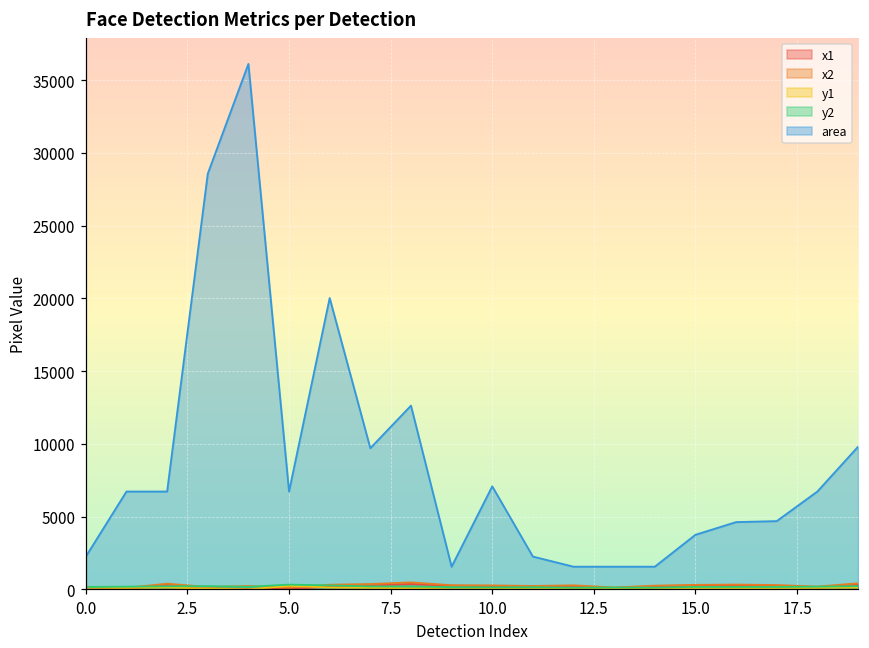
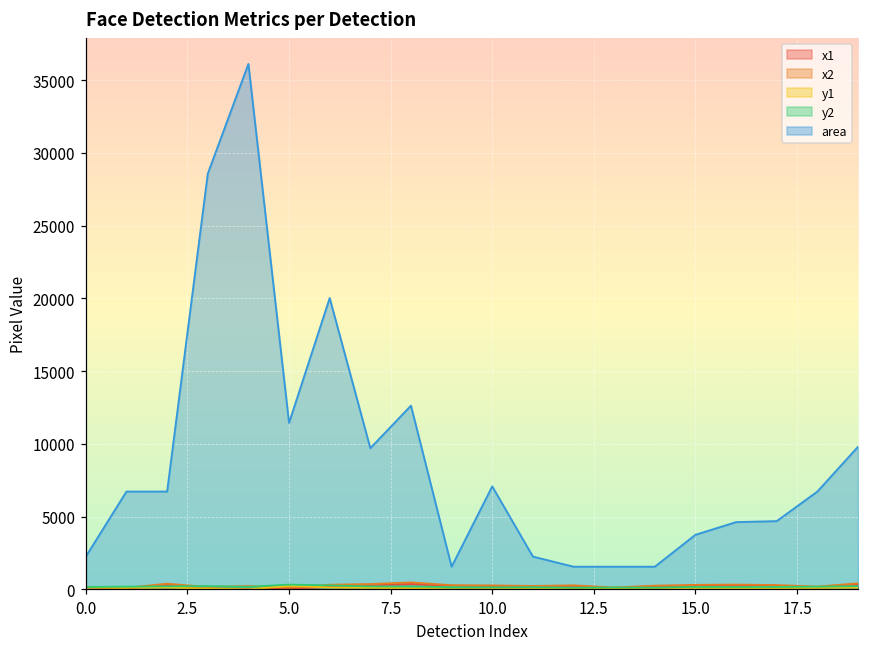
area, 5.0: 6700 -> 11400
